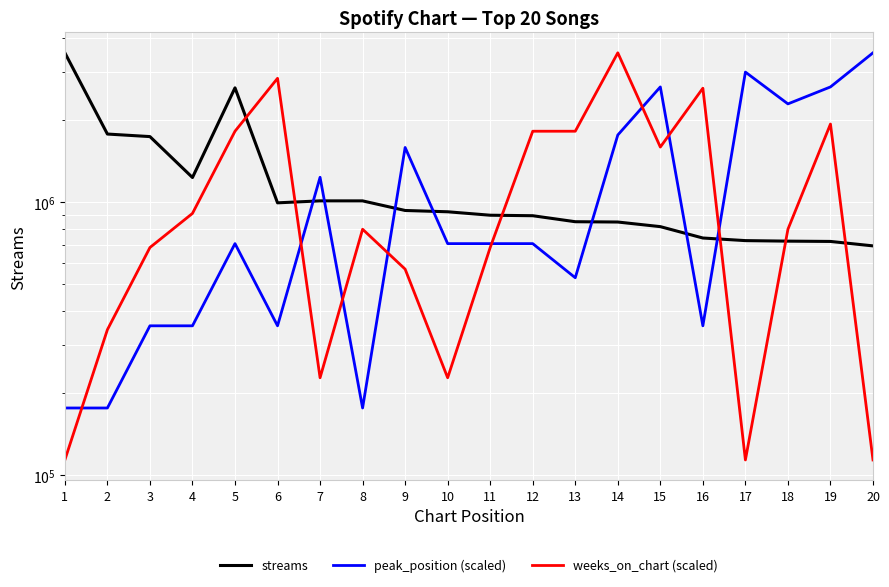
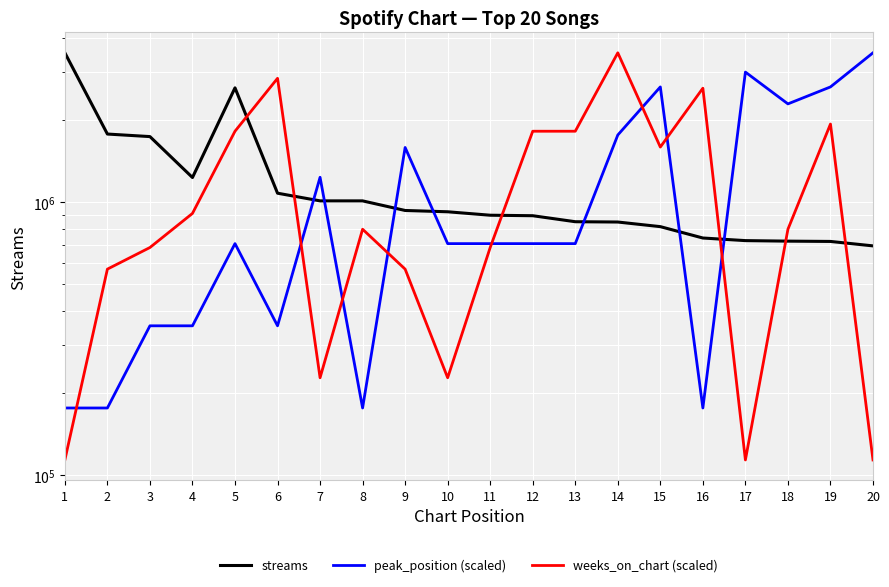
weeks_on_chart (scaled), 2: 340000 -> 570000
streams, 6: 1000000 -> 1080000
peak_position (scaled), 13: 530000 -> 710000
peak_position (scaled), 16: 350000 -> 180000
